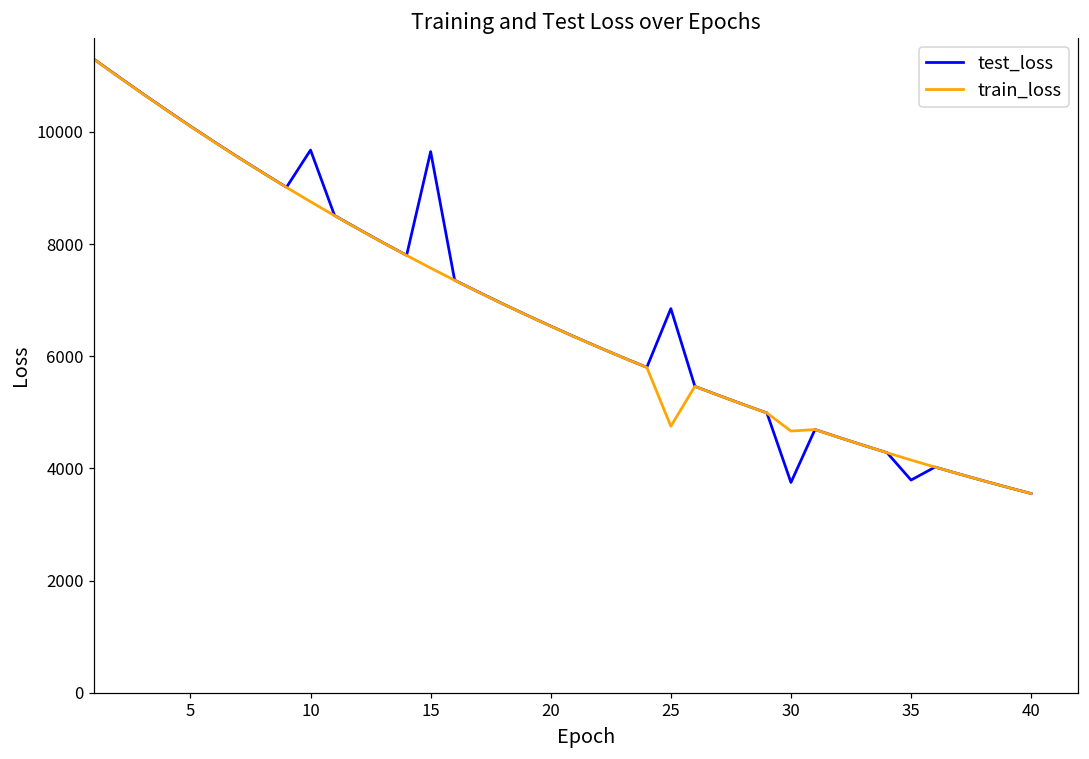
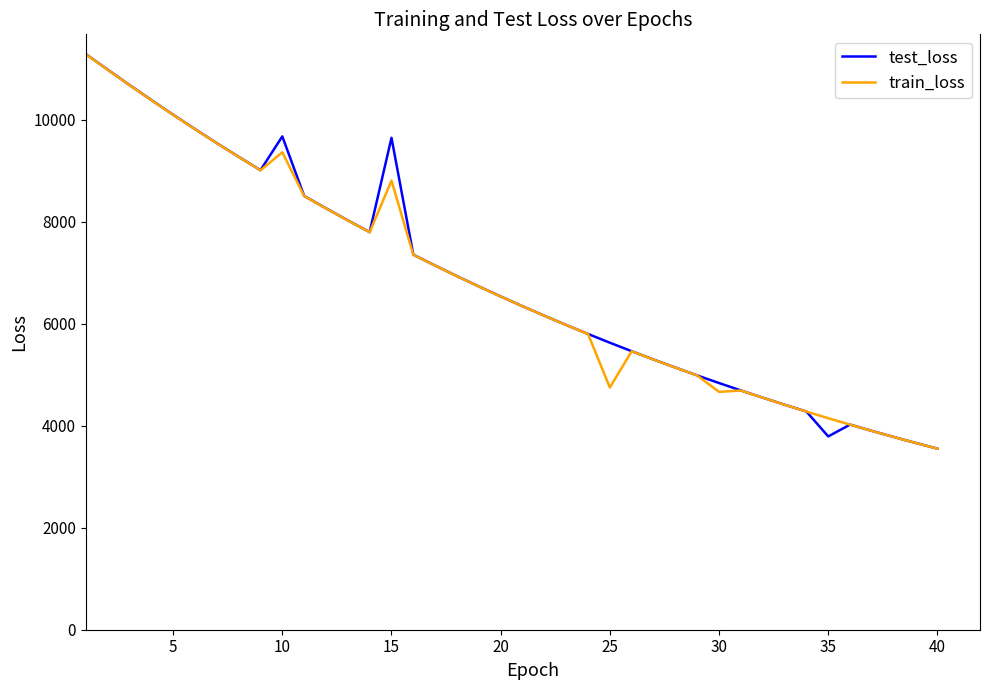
train_loss, 10: 8800 -> 9400
train_loss, 15: 7600 -> 8800
test_loss, 25: 6800 -> 5600
test_loss, 30: 3700 -> 4800
